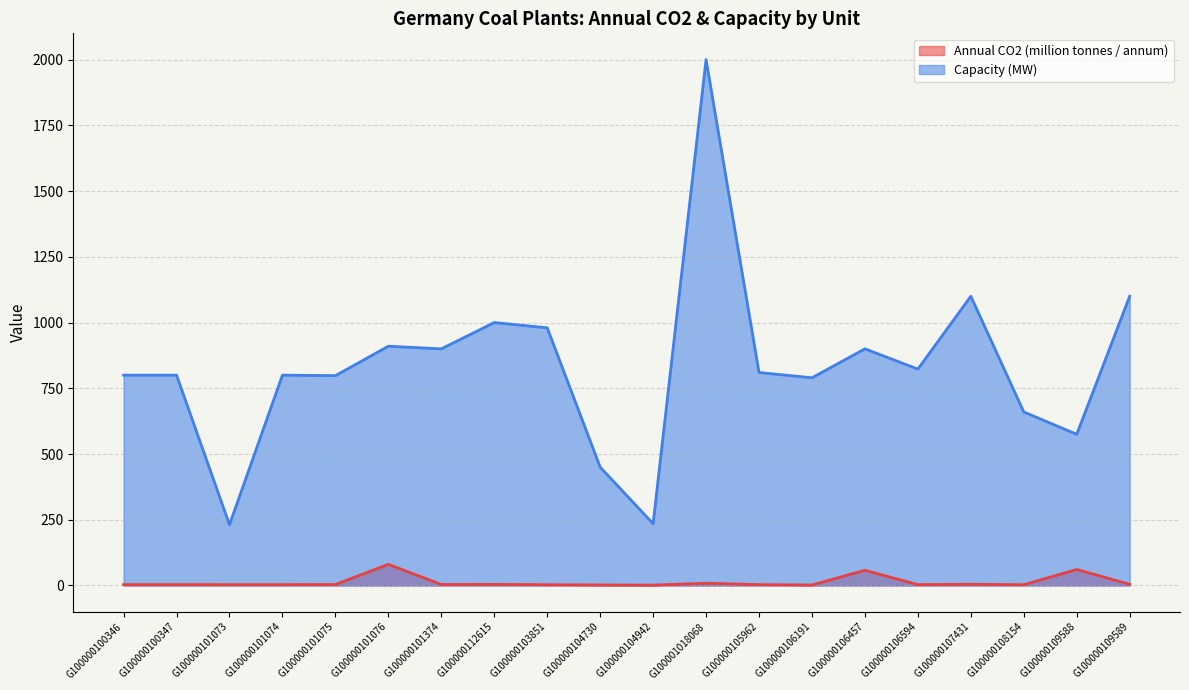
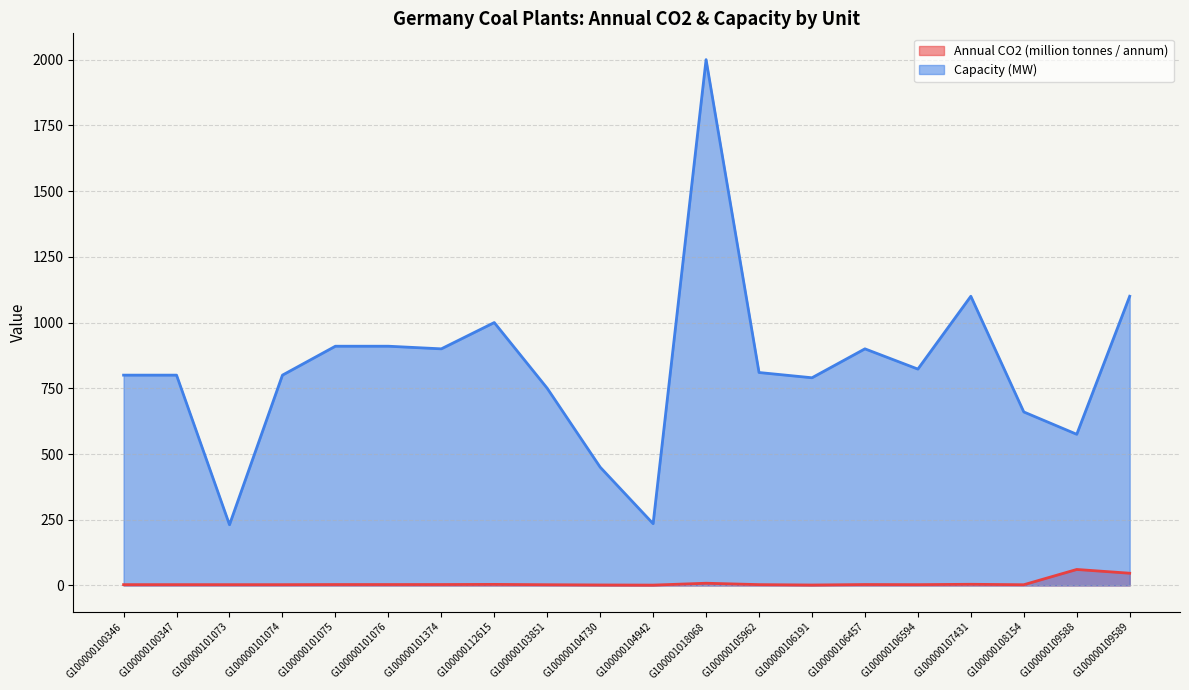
Capacity (MW), G100000101075: 800 -> 910
Annual CO2 (million tonnes / annum), G100000101076: 80 -> 0
Capacity (MW), G100000103851: 980 -> 750
Annual CO2 (million tonnes / annum), G100000106457: 60 -> 0
Annual CO2 (million tonnes / annum), G100000109589: 0 -> 50
